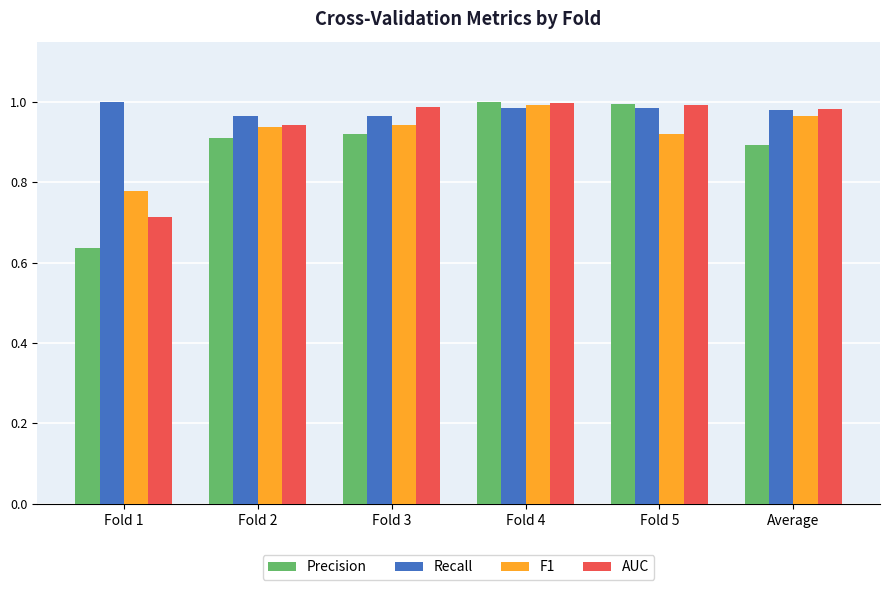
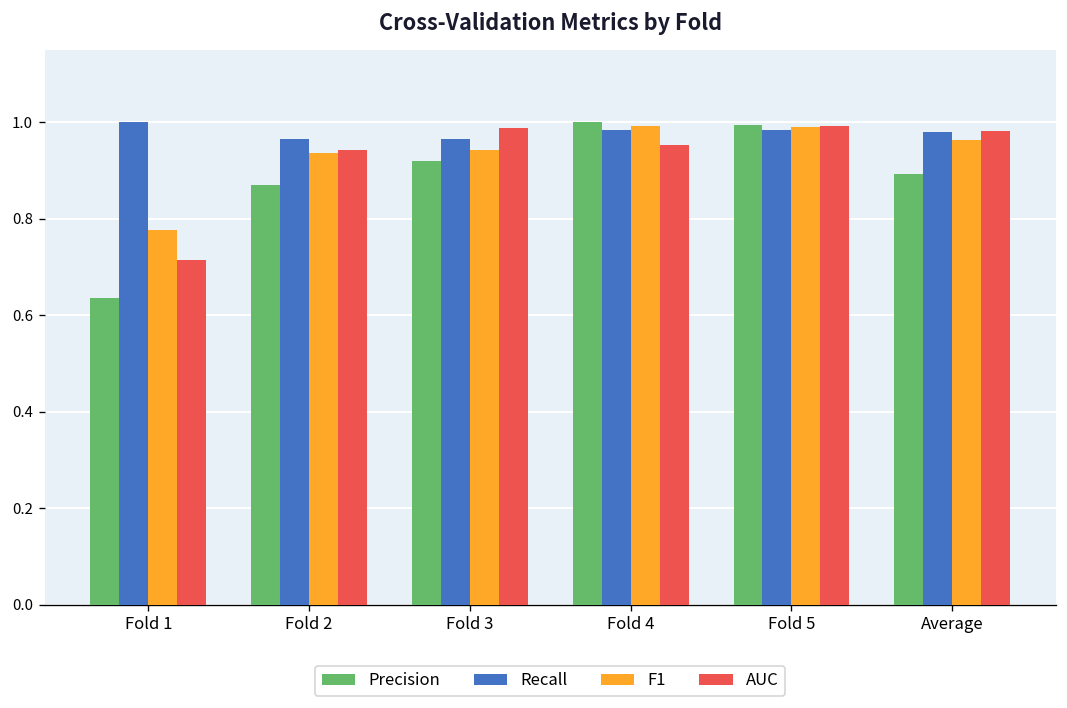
Precision, Fold 2: 0.91 -> 0.87
AUC, Fold 4: 1.00 -> 0.95
F1, Fold 5: 0.92 -> 0.99
